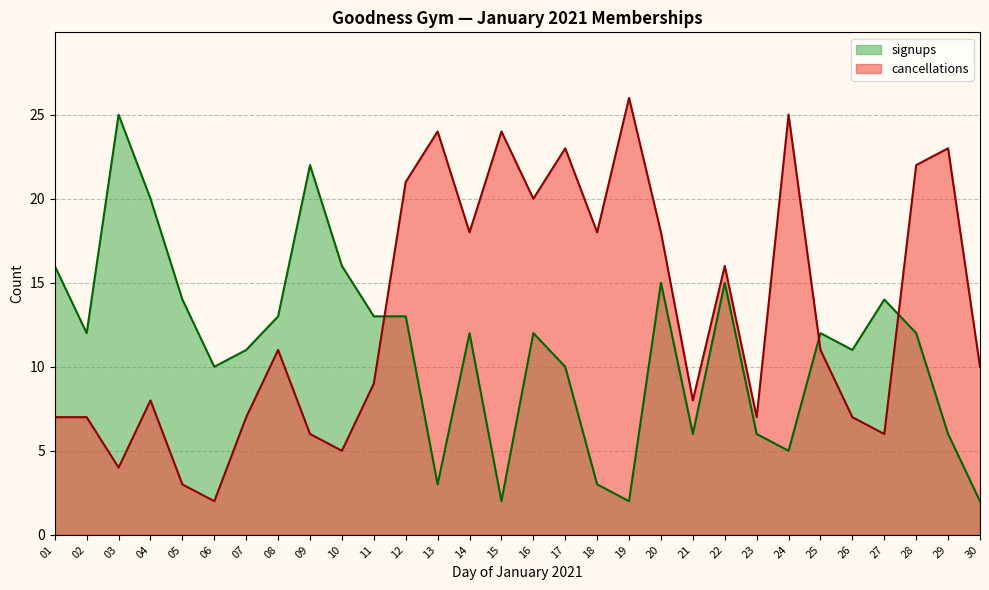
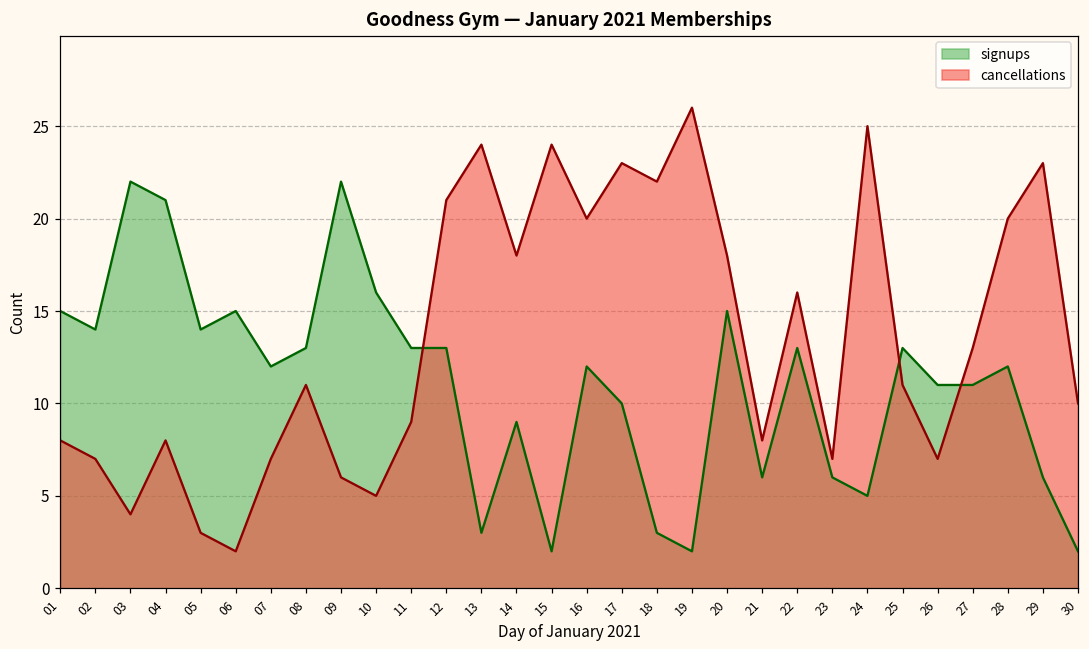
signups, 01: 16 -> 15
cancellations, 01: 7 -> 8
signups, 02: 12 -> 14
signups, 03: 25 -> 22
signups, 04: 20 -> 21
signups, 06: 10 -> 15
signups, 07: 11 -> 12
signups, 14: 12 -> 9
cancellations, 18: 18 -> 22
signups, 22: 15 -> 13
signups, 25: 12 -> 13
signups, 27: 14 -> 11
cancellations, 27: 6 -> 13
cancellations, 28: 22 -> 20
